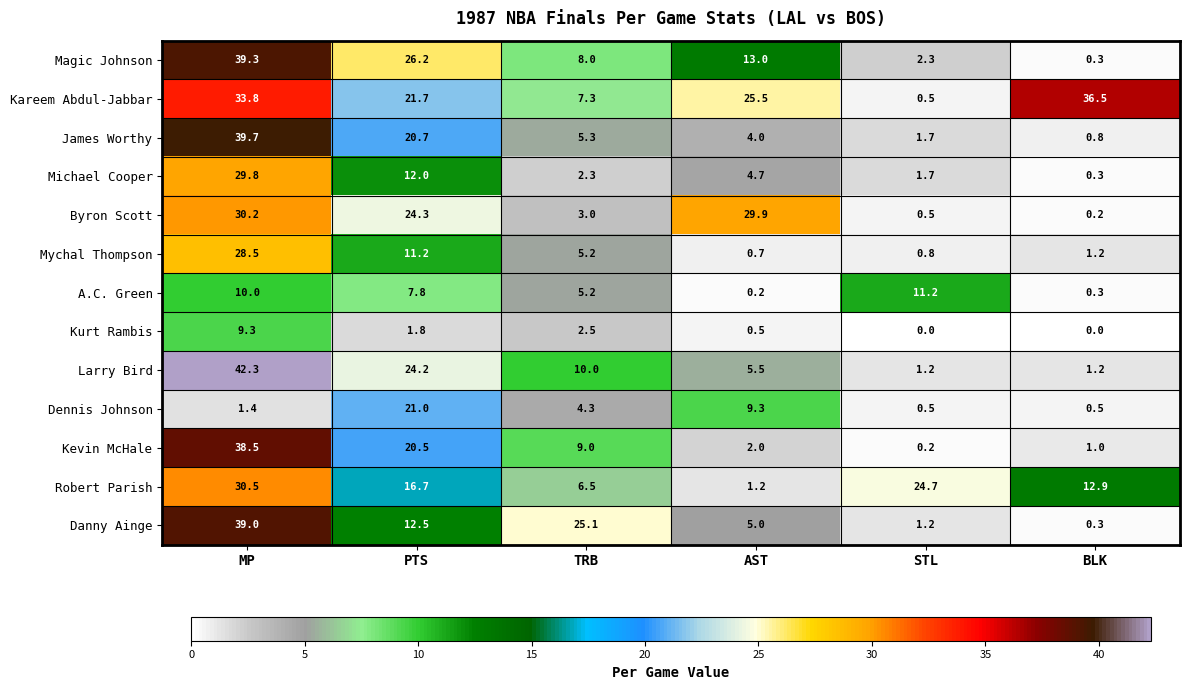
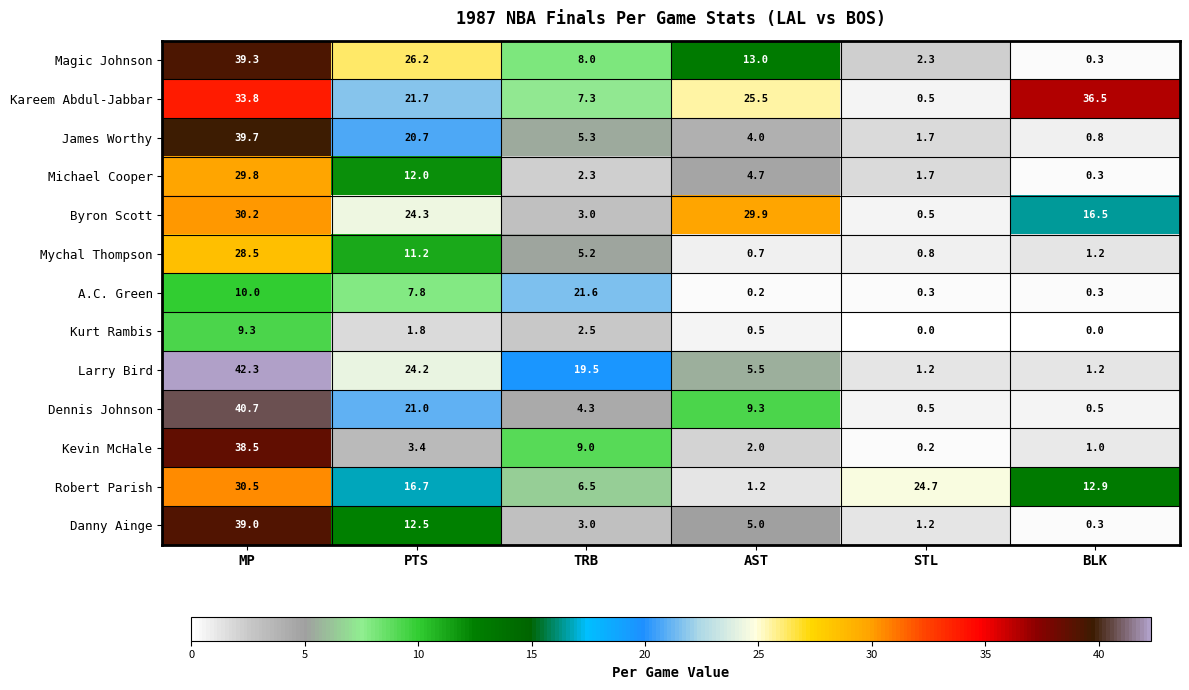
Byron Scott, BLK: 0.2 -> 16.5
A.C. Green, TRB: 5.2 -> 21.6
A.C. Green, STL: 11.2 -> 0.3
Larry Bird, TRB: 10.0 -> 19.5
Dennis Johnson, MP: 1.4 -> 40.7
Kevin McHale, PTS: 20.5 -> 3.4
Danny Ainge, TRB: 25.1 -> 3.0
